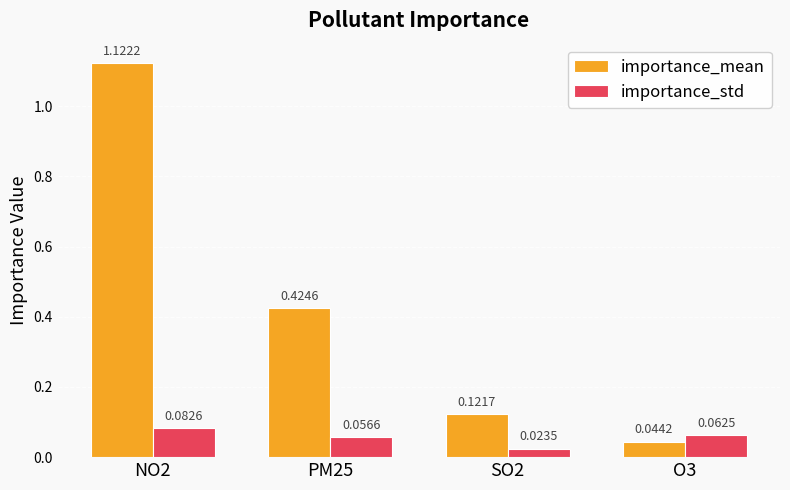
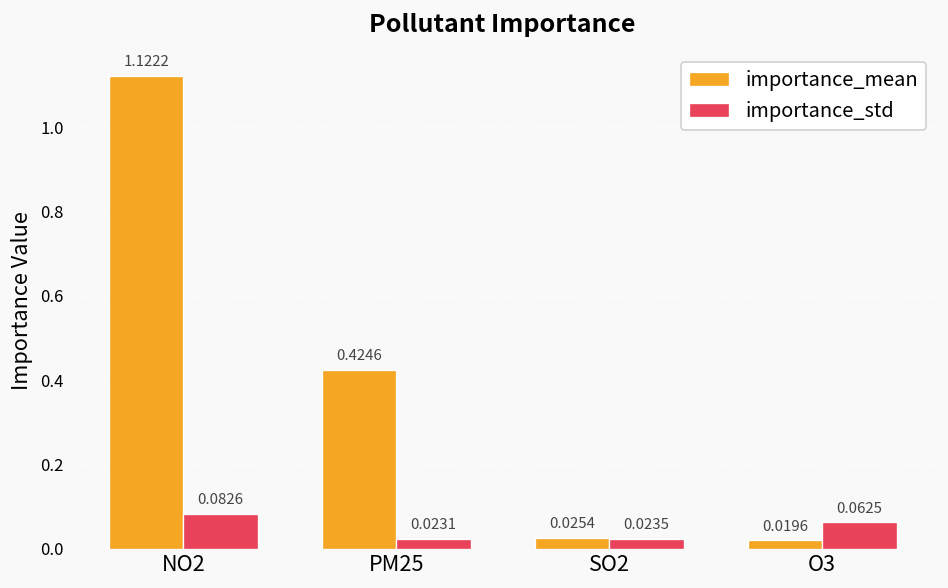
importance_std, PM25: 0.0566 -> 0.0231
importance_mean, SO2: 0.1217 -> 0.0254
importance_mean, O3: 0.0442 -> 0.0196
